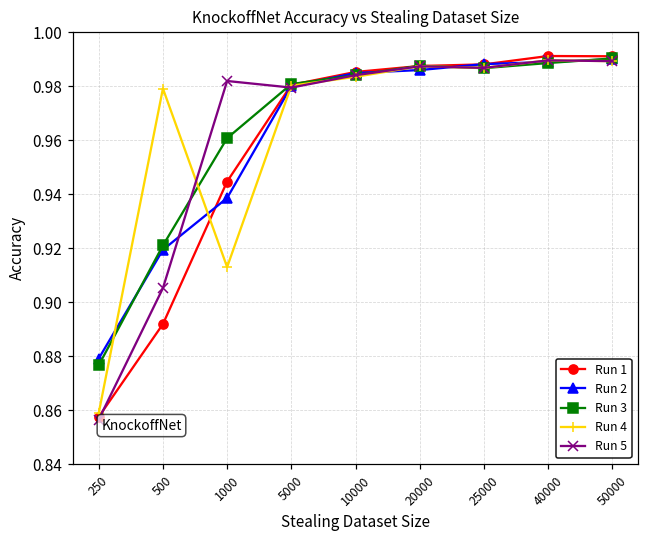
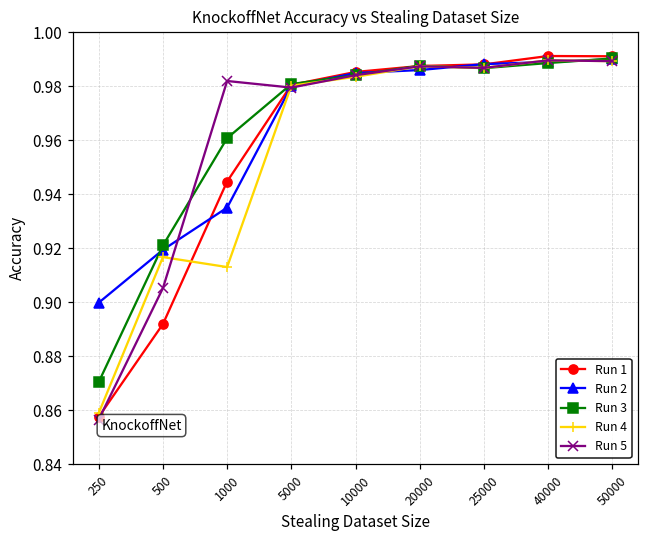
Run 2, 250: 0.879 -> 0.900
Run 3, 250: 0.877 -> 0.870
Run 4, 500: 0.979 -> 0.917
Run 2, 1000: 0.939 -> 0.935
